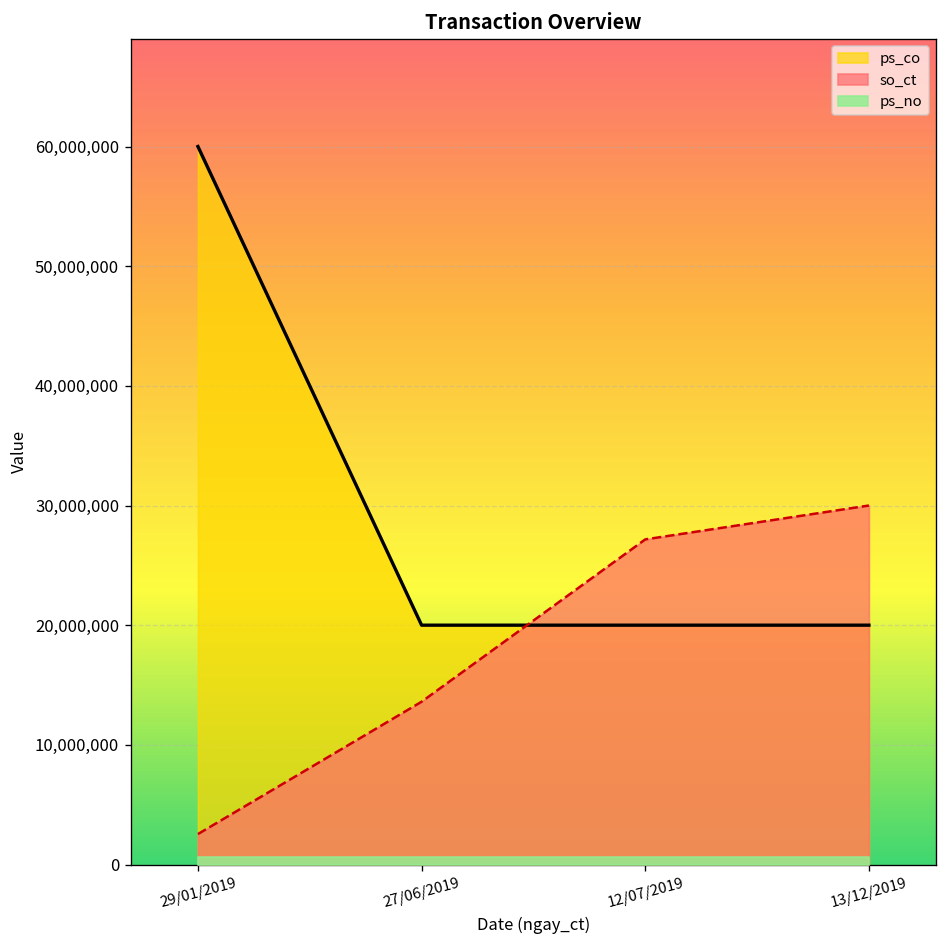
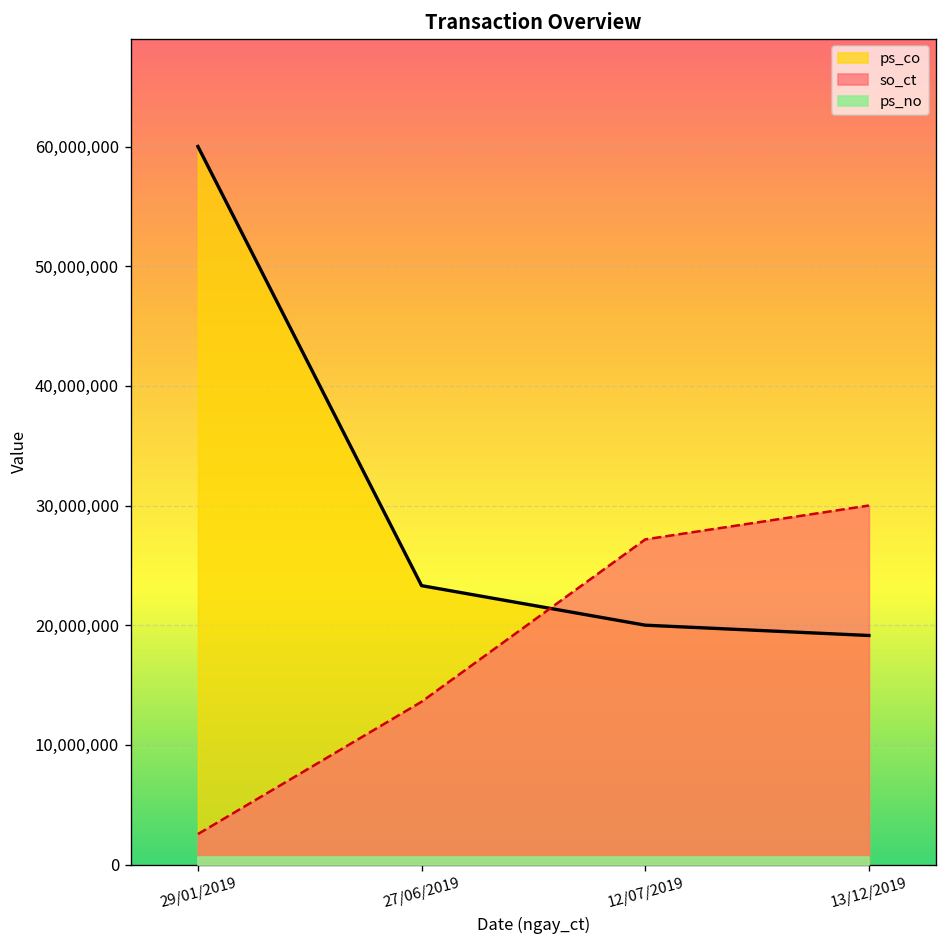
ps_co, 27/06/2019: 20,000,000 -> 23,000,000
ps_co, 13/12/2019: 20,000,000 -> 19,000,000
